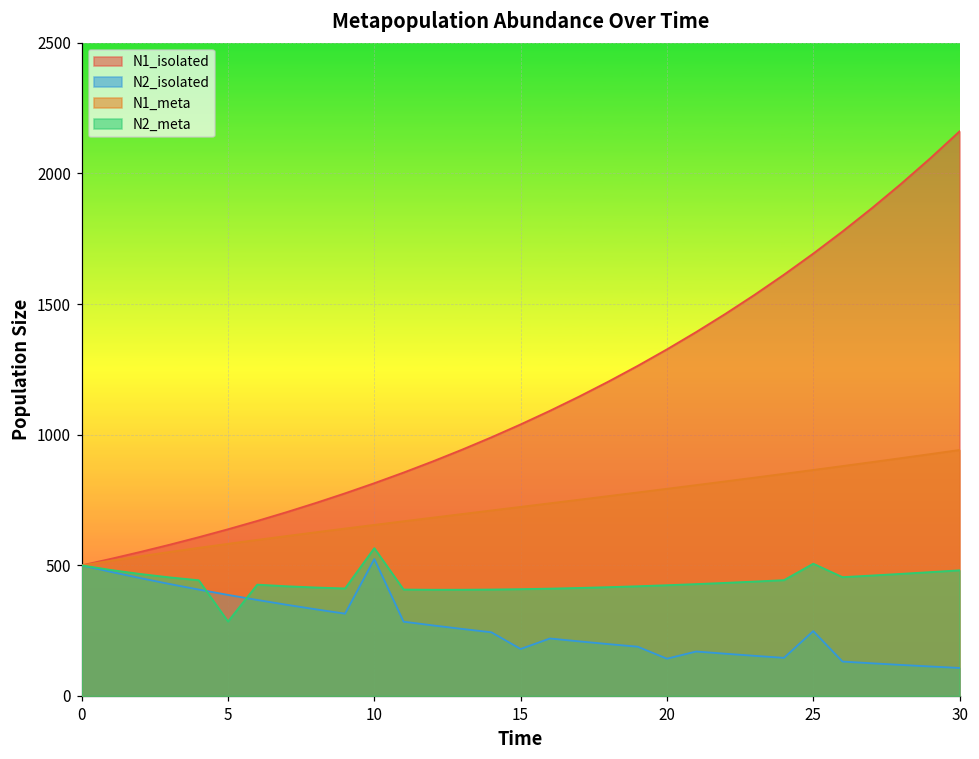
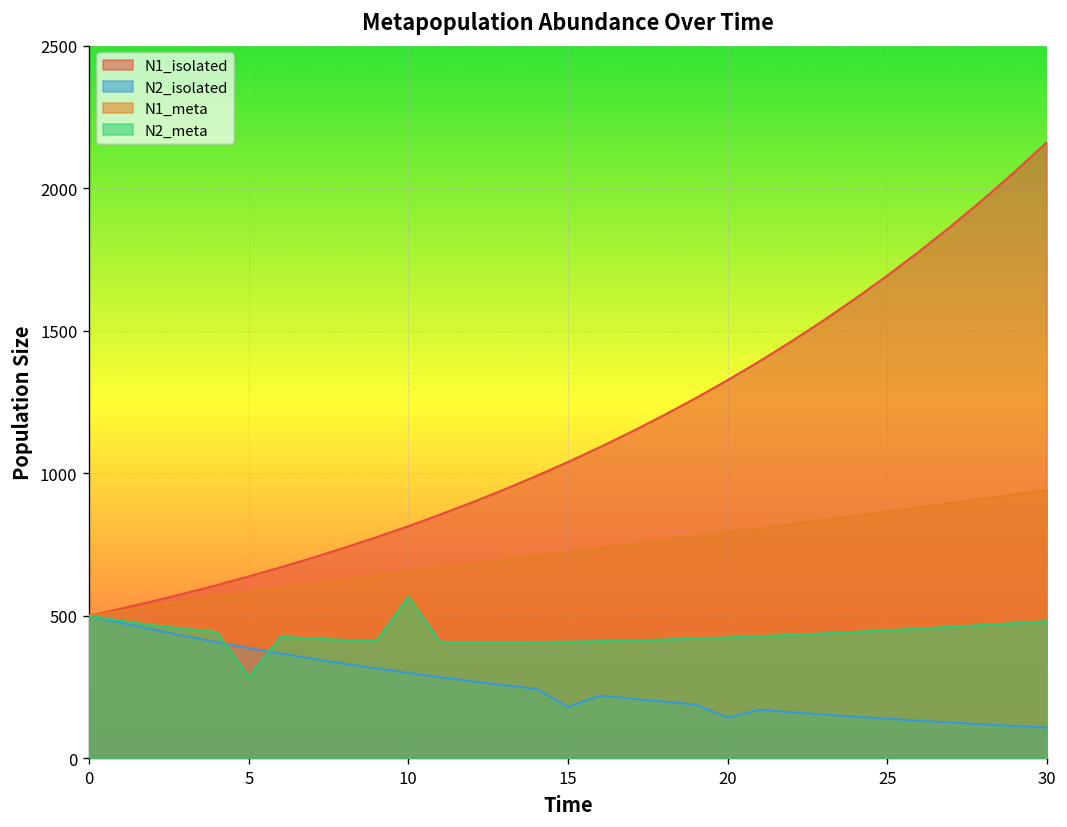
N2_isolated, 10: 520 -> 300
N2_isolated, 25: 250 -> 140
N2_meta, 25: 510 -> 450
